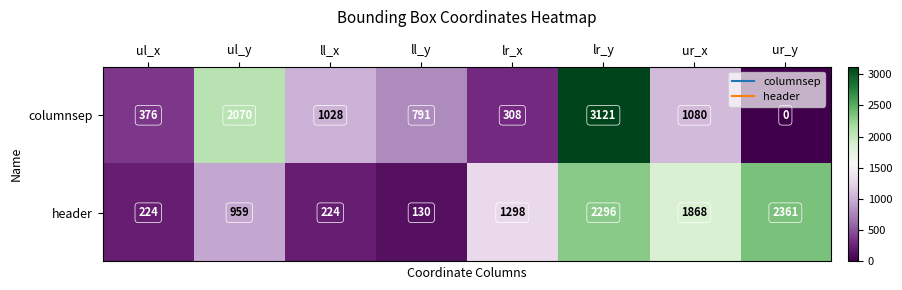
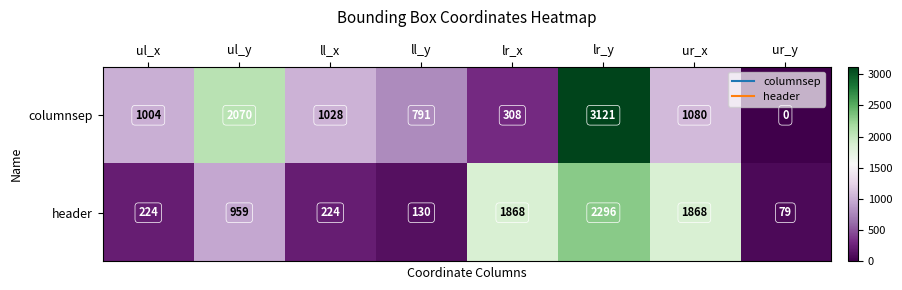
columnsep, ul_x: 376 -> 1004
header, lr_x: 1298 -> 1868
header, ur_y: 2361 -> 79
